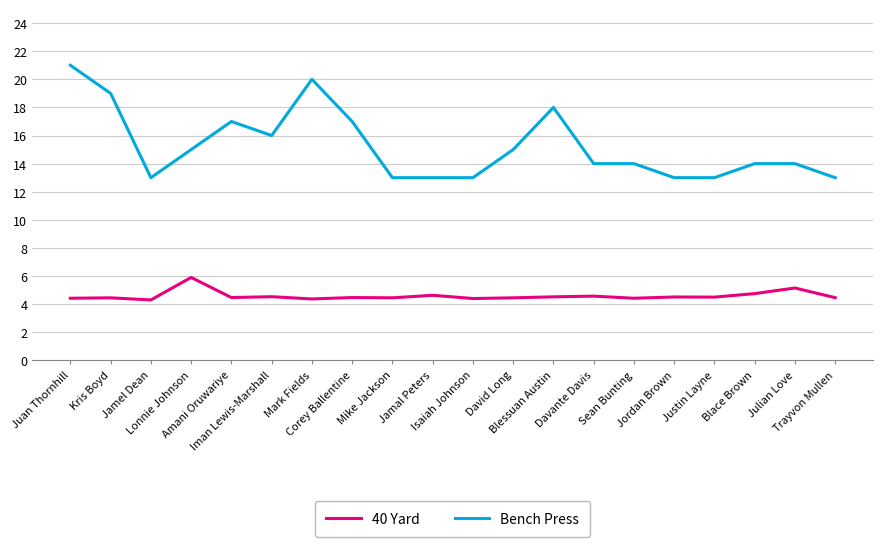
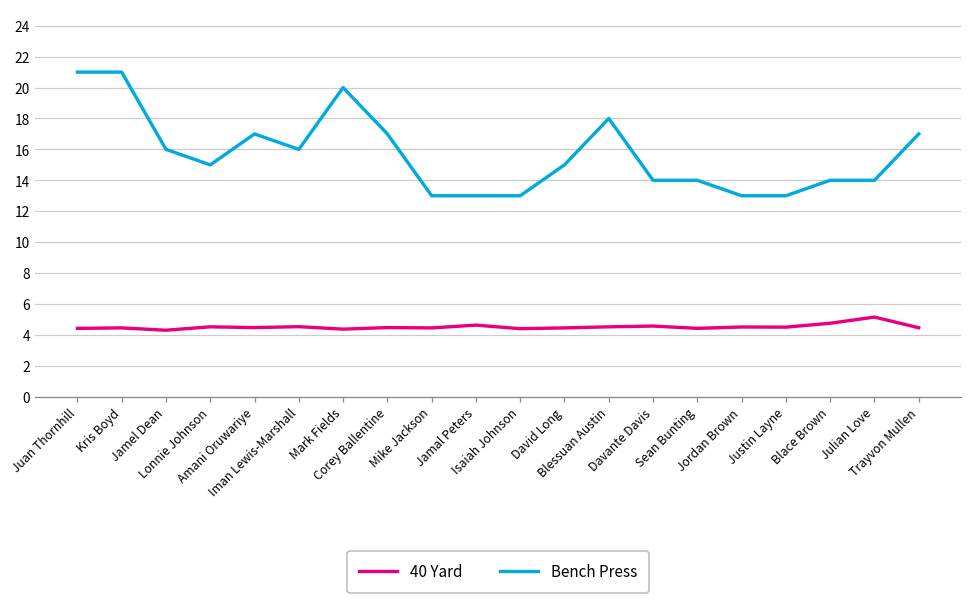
Bench Press, Kris Boyd: 19 -> 21
Bench Press, Jamel Dean: 13 -> 16
40 Yard, Lonnie Johnson: 5.9 -> 4.5
Bench Press, Trayvon Mullen: 13 -> 17
